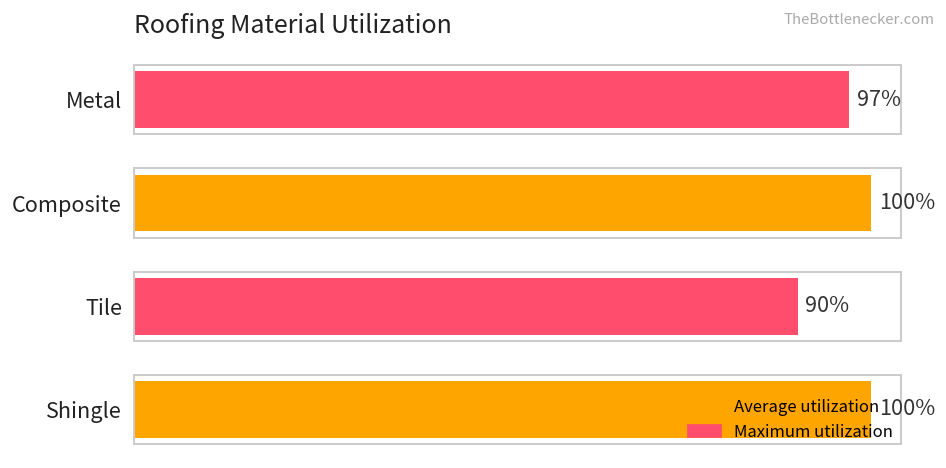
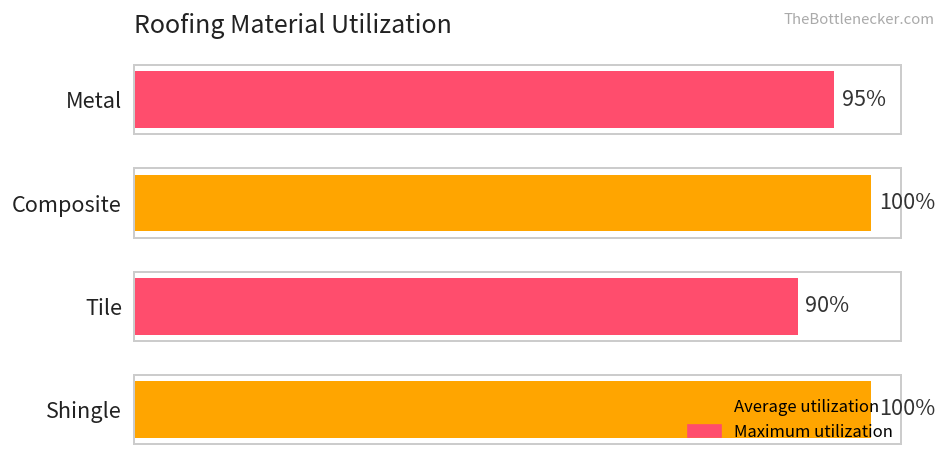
Metal: 97% -> 95%
